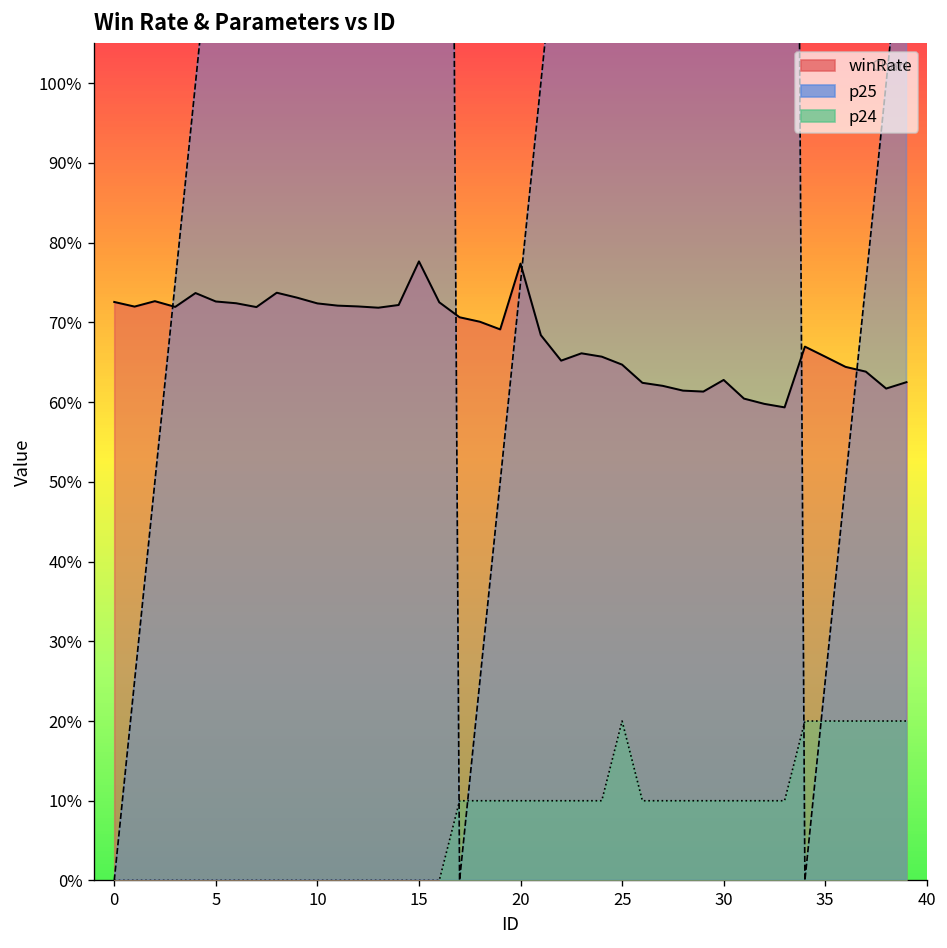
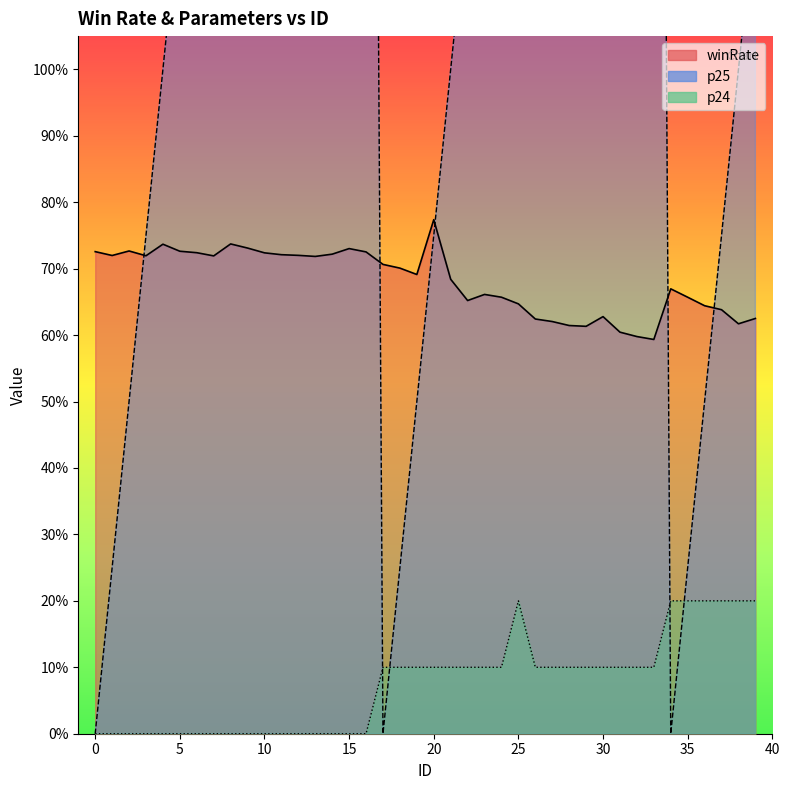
winRate, 15: 78% -> 73%
